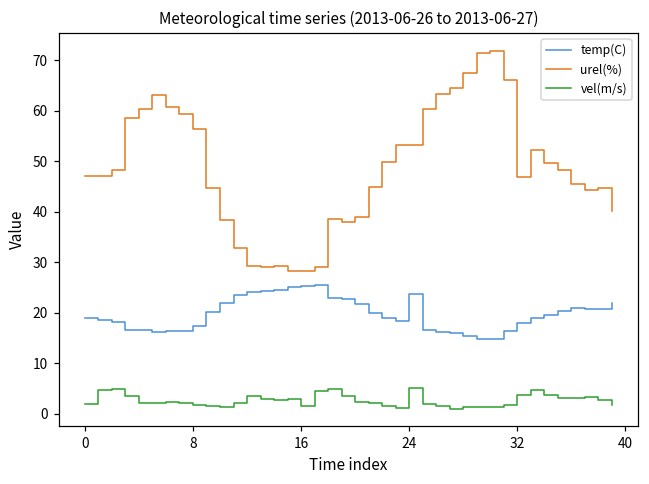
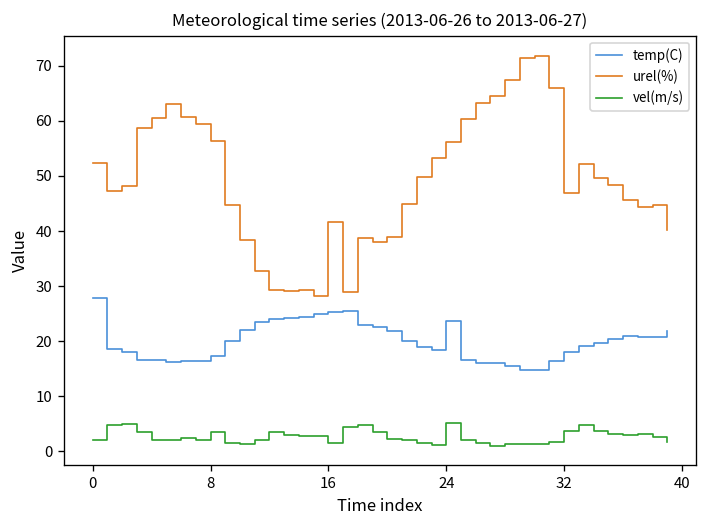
temp(C), 0: 19 -> 28
urel(%), 0: 47 -> 52
vel(m/s), 8: 2 -> 4
urel(%), 16: 28 -> 42
urel(%), 24: 53 -> 56
